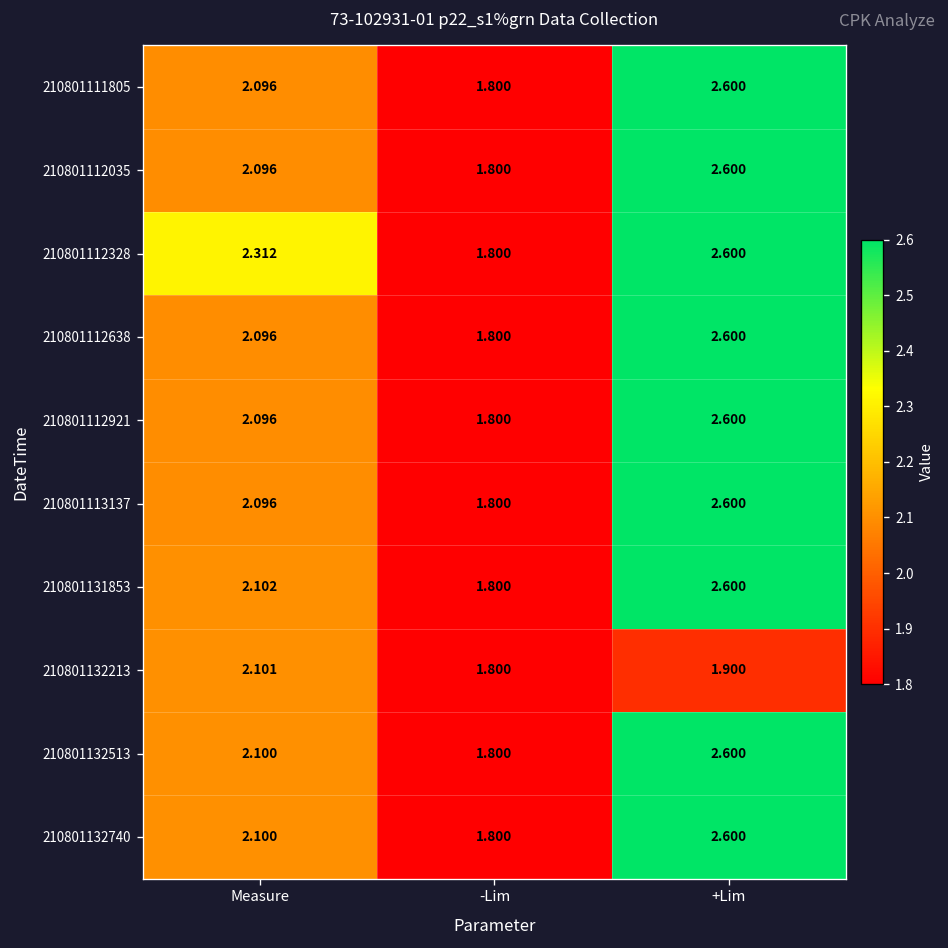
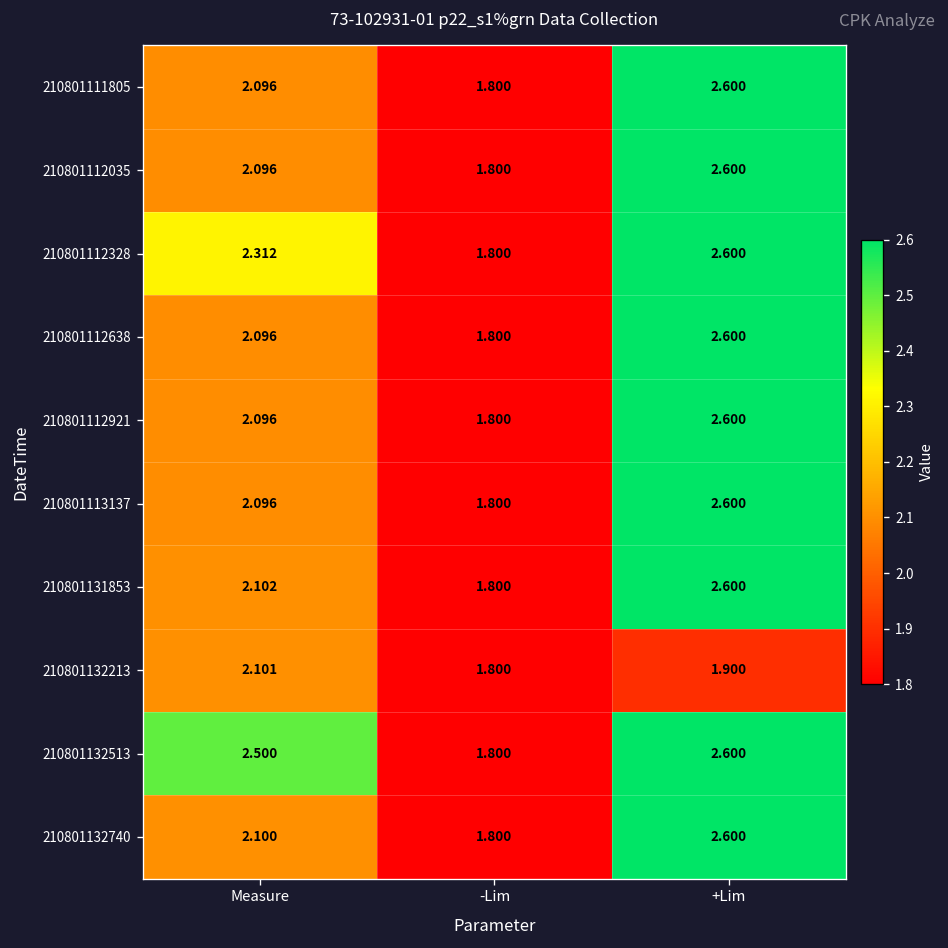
210801132513, Measure: 2.100 -> 2.500
